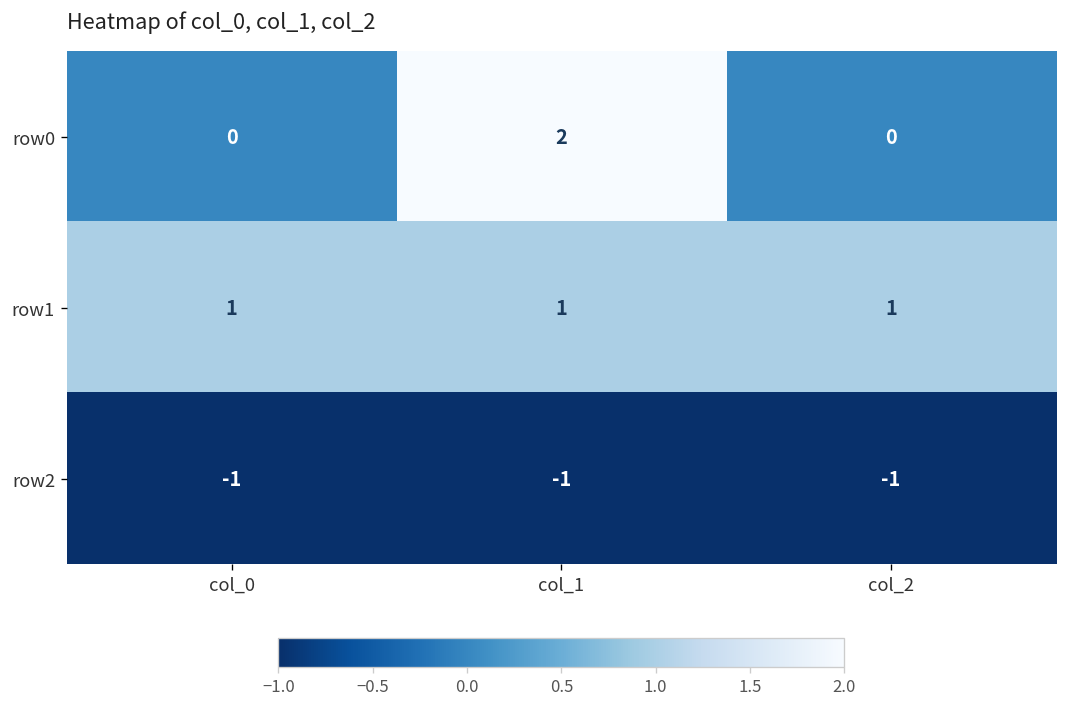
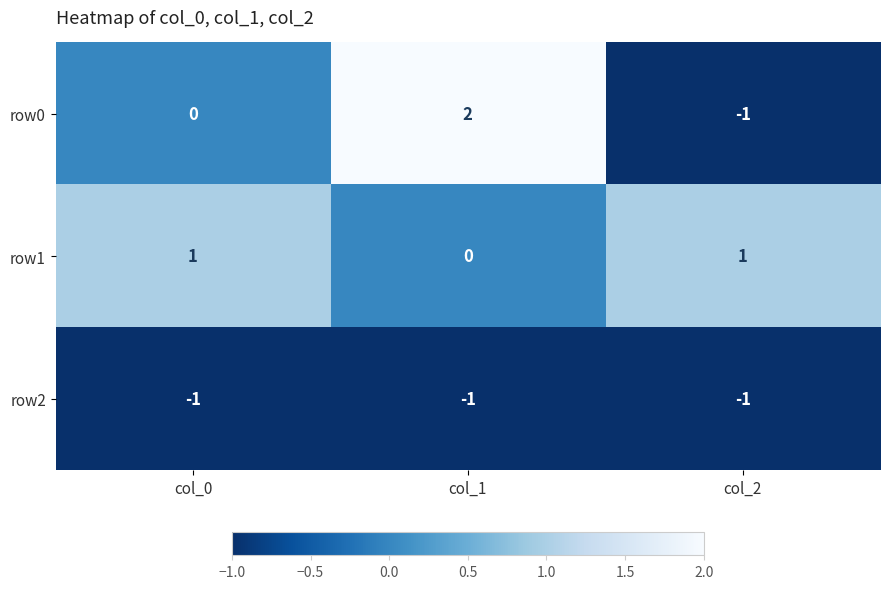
row0, col_2: 0 -> -1
row1, col_1: 1 -> 0
